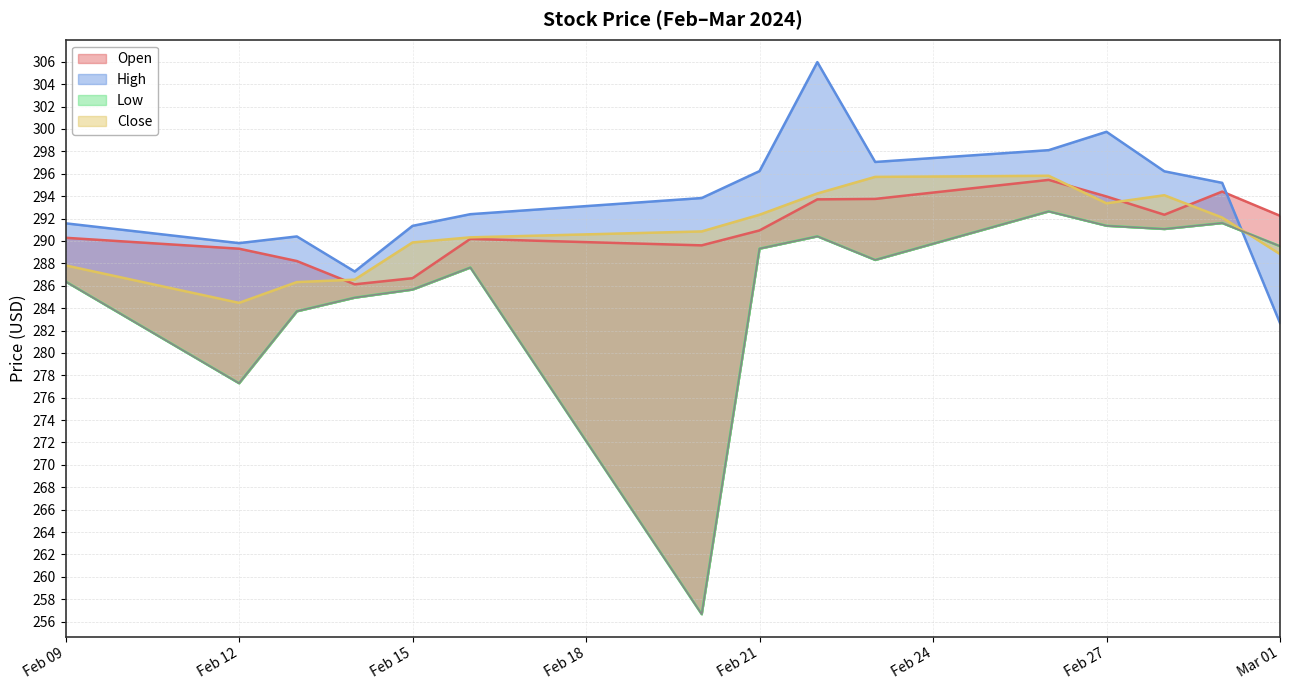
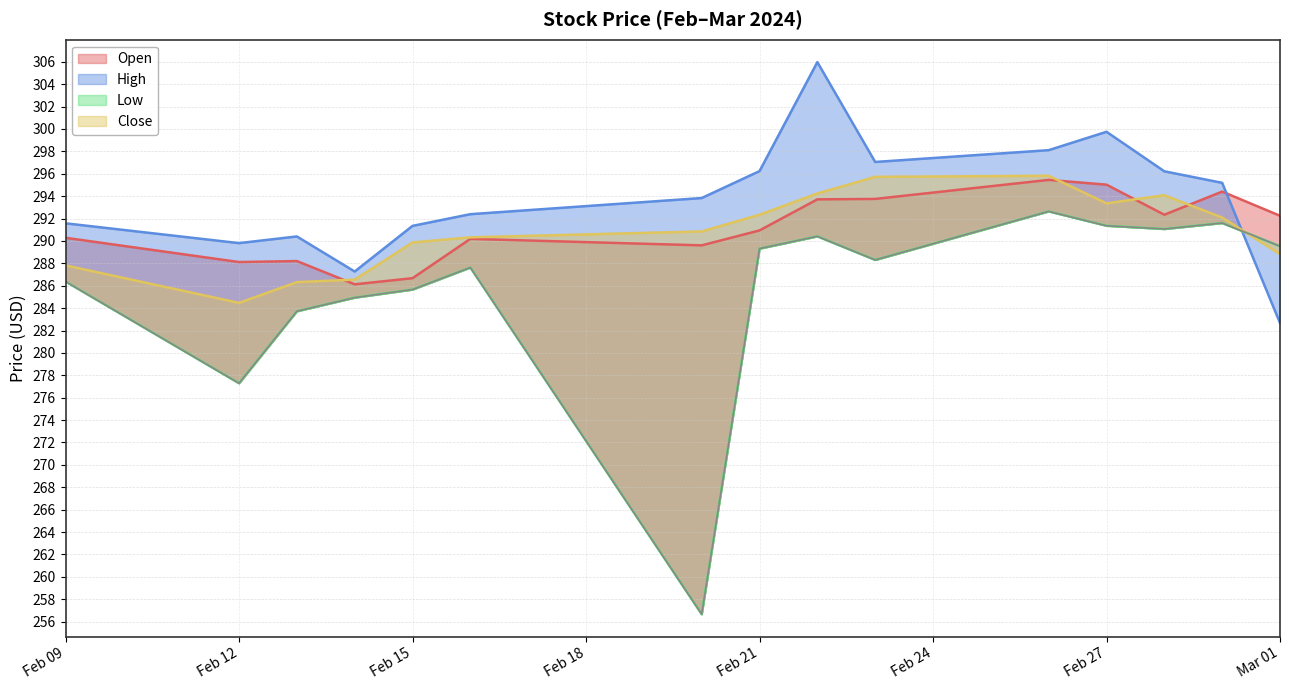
Open, Feb 12: 289.3 -> 288.1
Open, Feb 27: 294.0 -> 295.0
